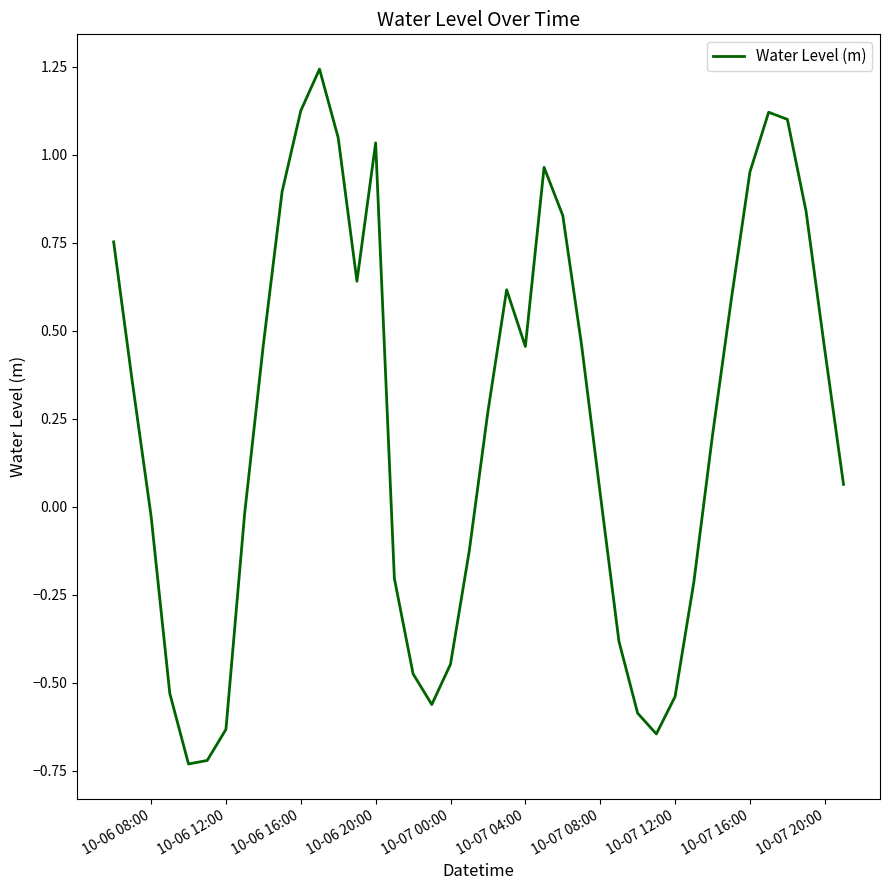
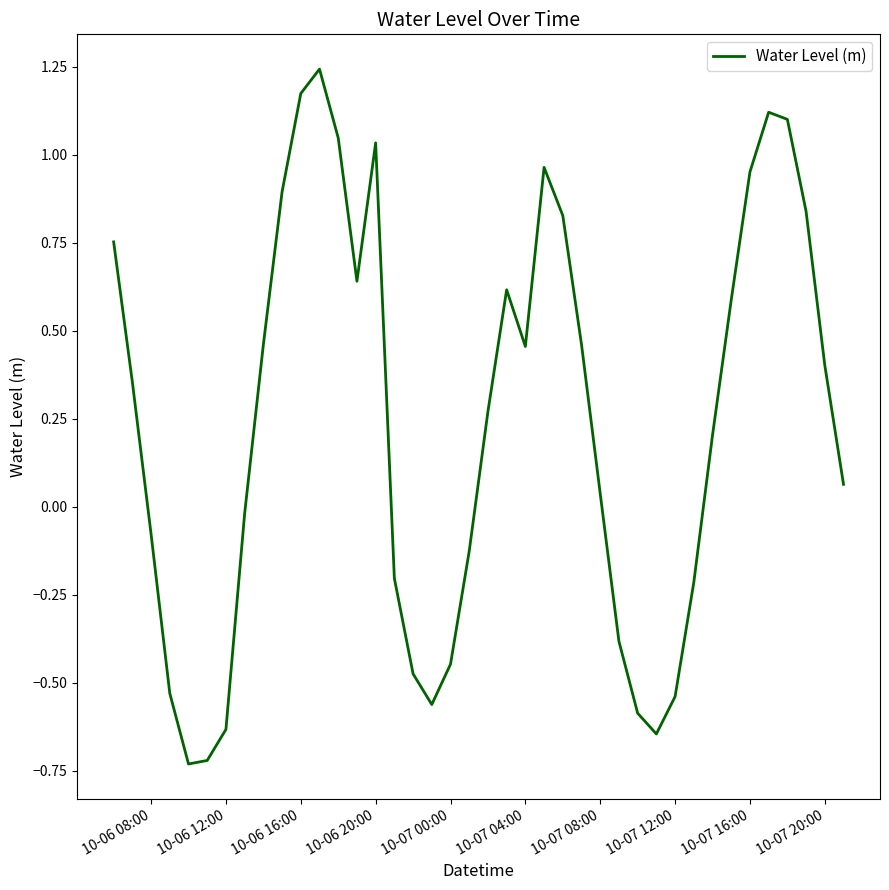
10-06 08:00: -0.03 -> -0.08
10-06 16:00: 1.13 -> 1.17
10-07 20:00: 0.45 -> 0.40
